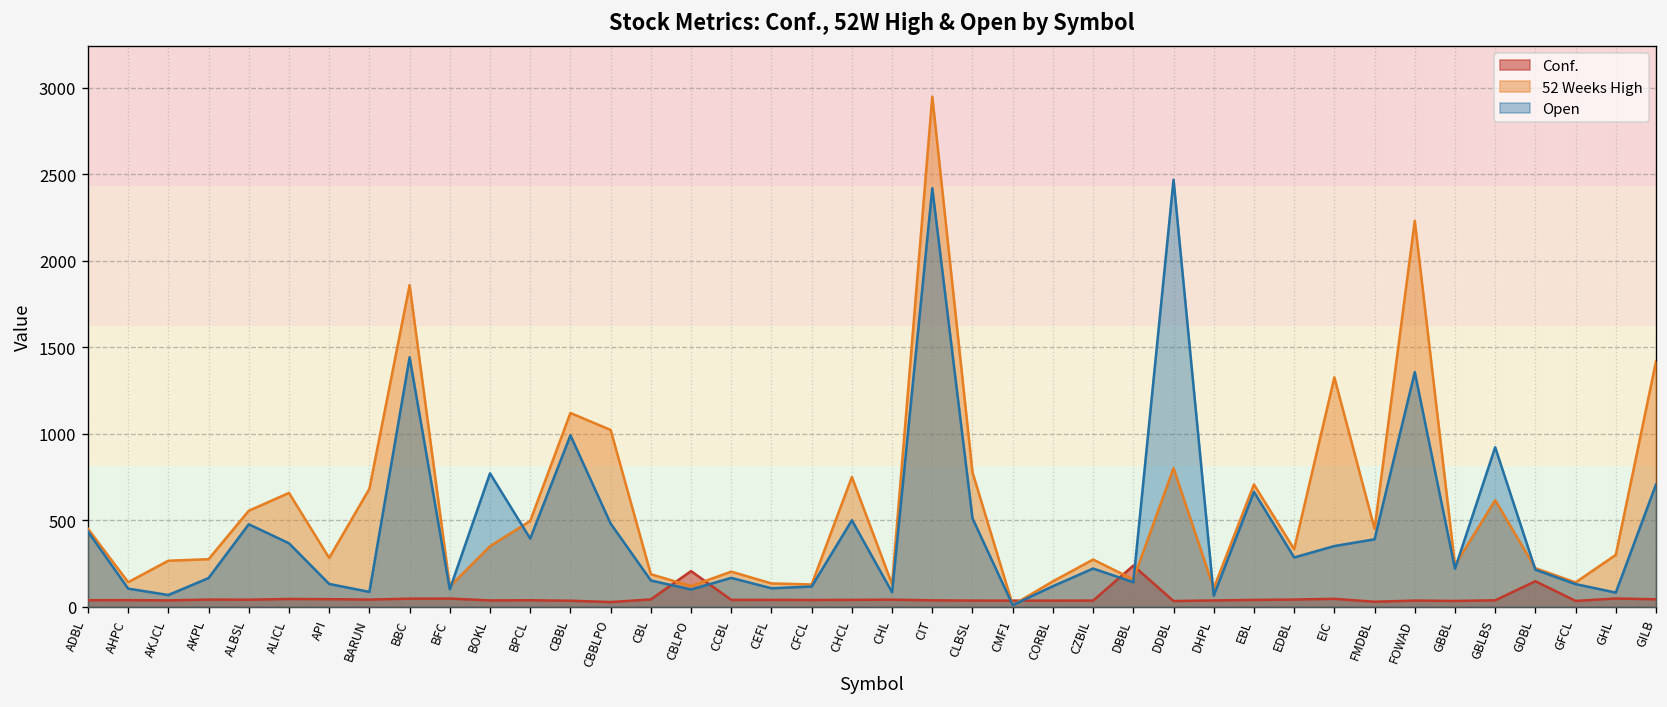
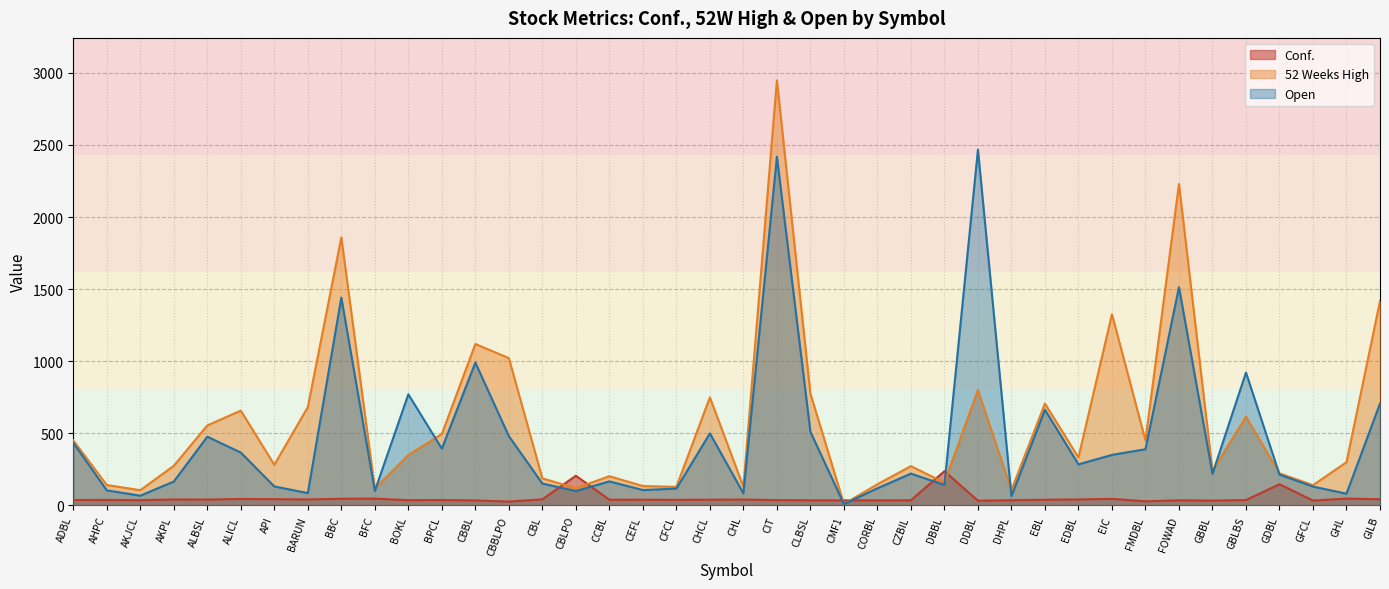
52 Weeks High, AKJCL: 270 -> 110
Open, FOWAD: 1360 -> 1510
